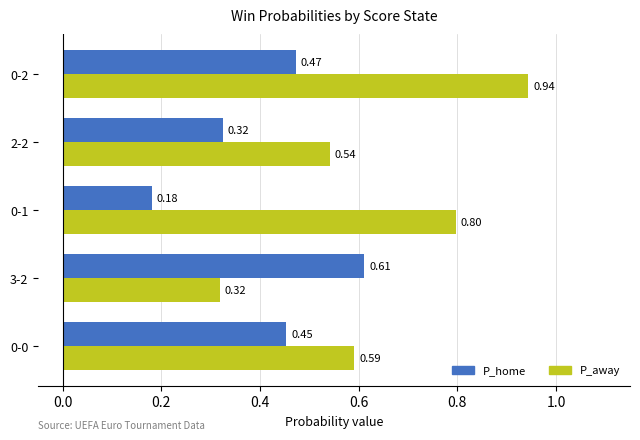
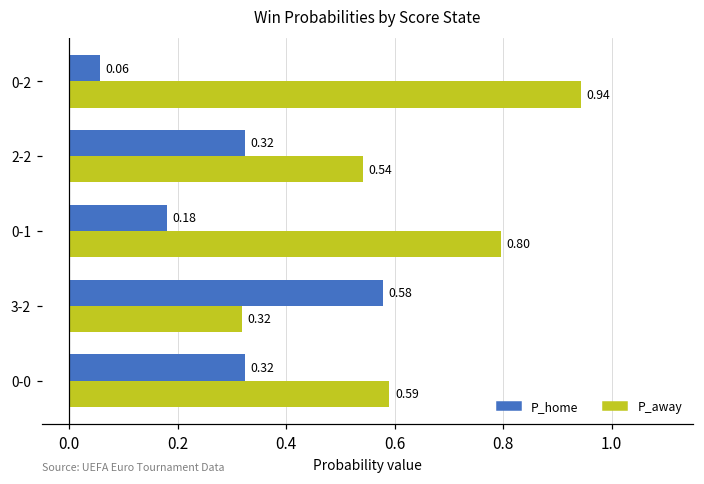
P_home, 0-2: 0.47 -> 0.06
P_home, 3-2: 0.61 -> 0.58
P_home, 0-0: 0.45 -> 0.32
